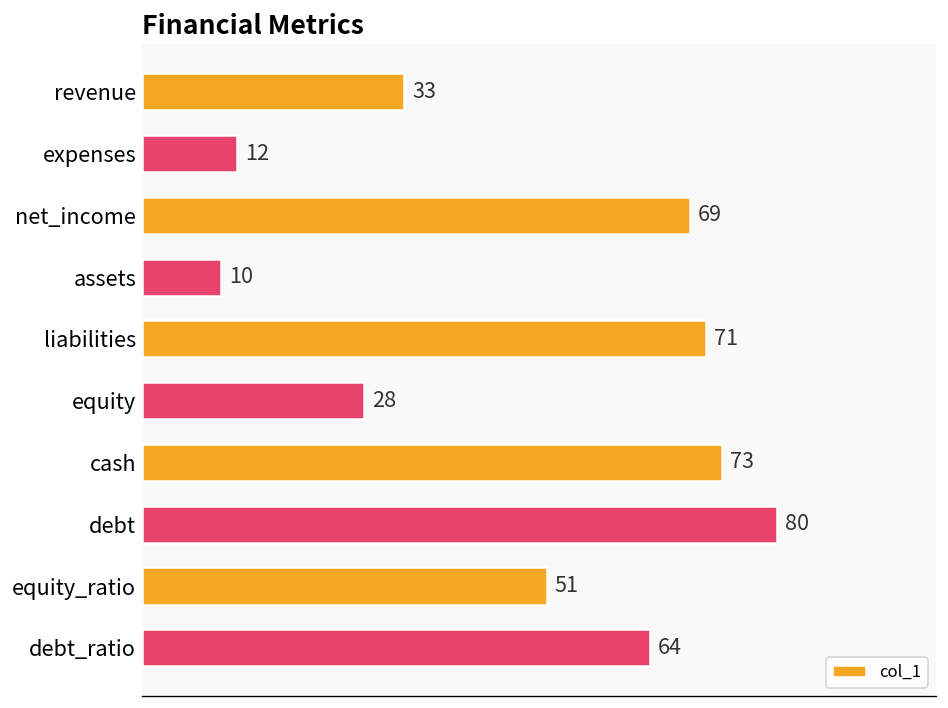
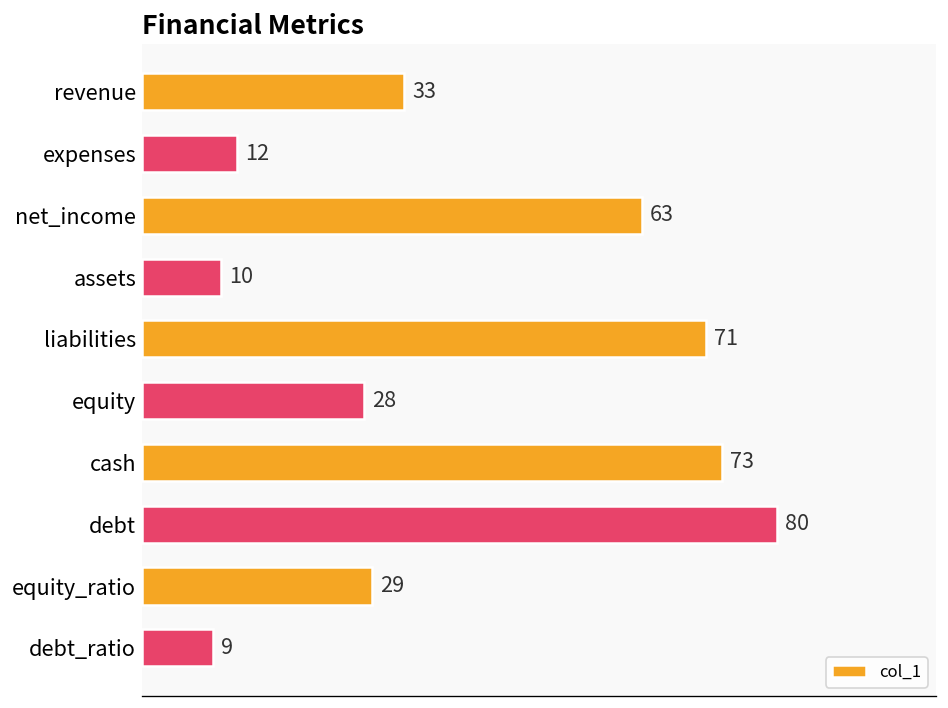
net_income: 69 -> 63
equity_ratio: 51 -> 29
debt_ratio: 64 -> 9
